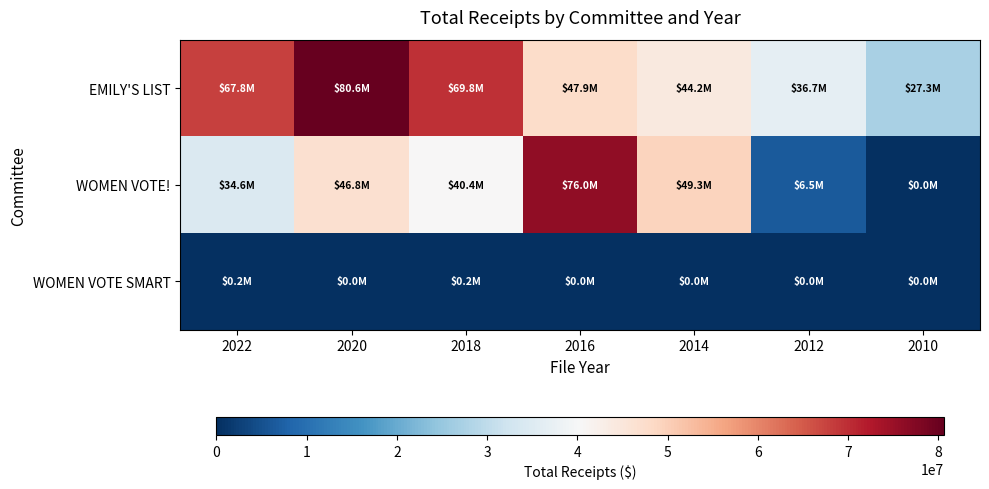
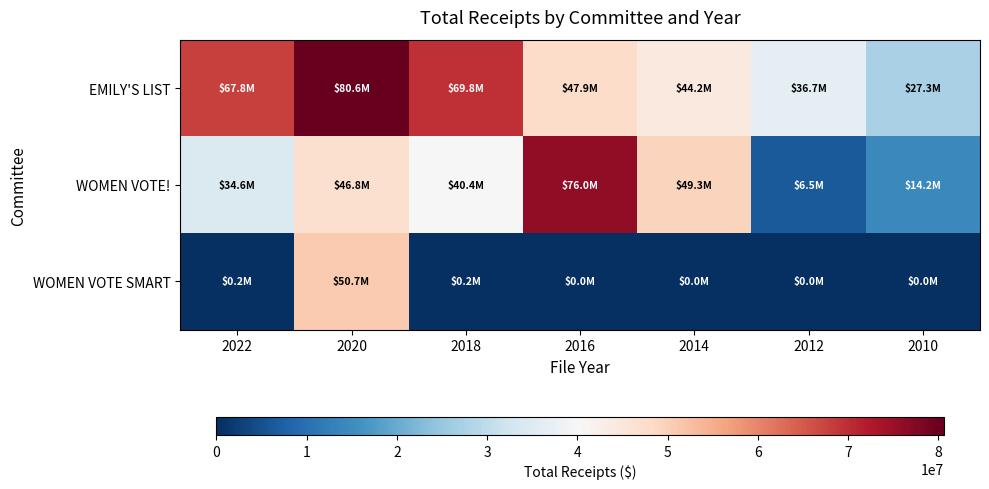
WOMEN VOTE!, 2010: $0.0M -> $14.2M
WOMEN VOTE SMART, 2020: $0.0M -> $50.7M
